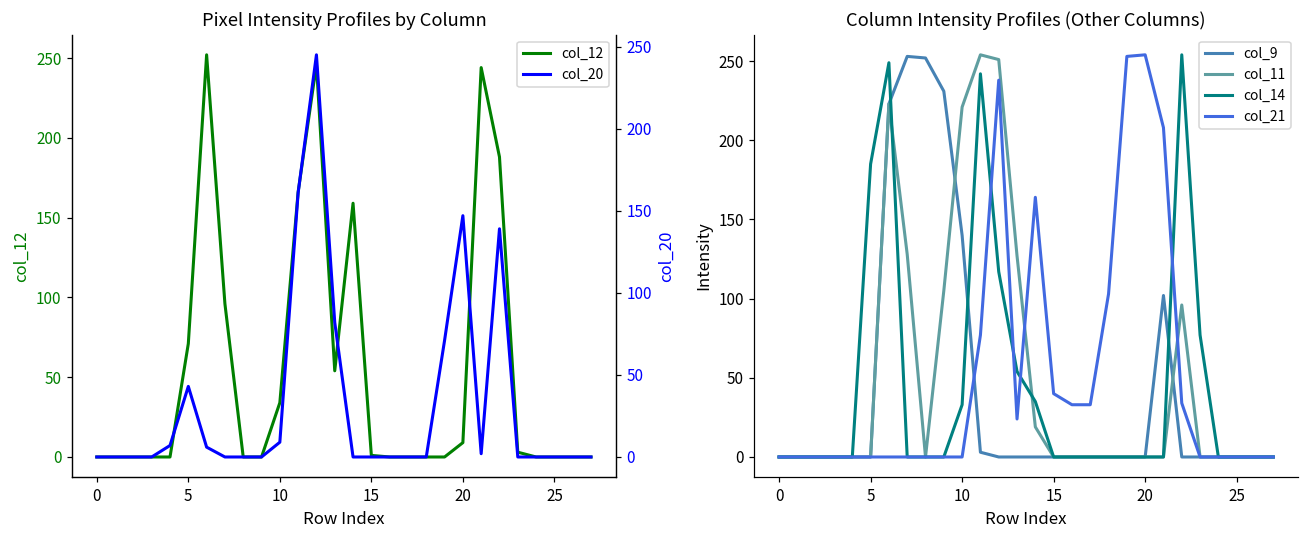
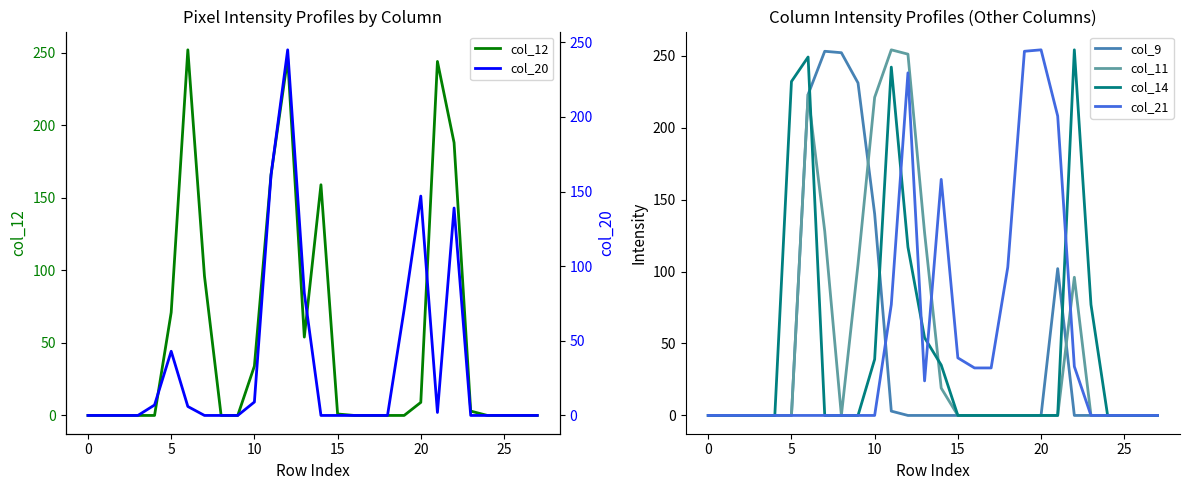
Column Intensity Profiles (Other Columns), col_14, 5: 185 -> 232
Column Intensity Profiles (Other Columns), col_14, 10: 33 -> 39
